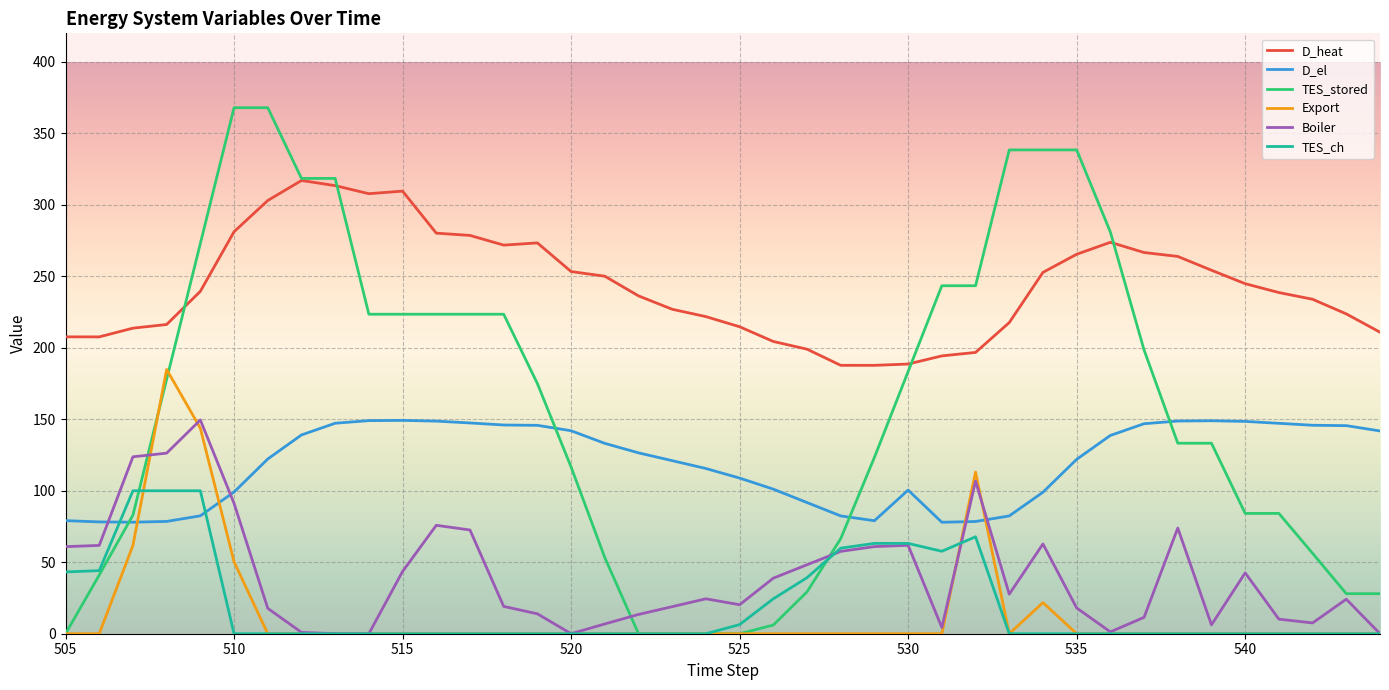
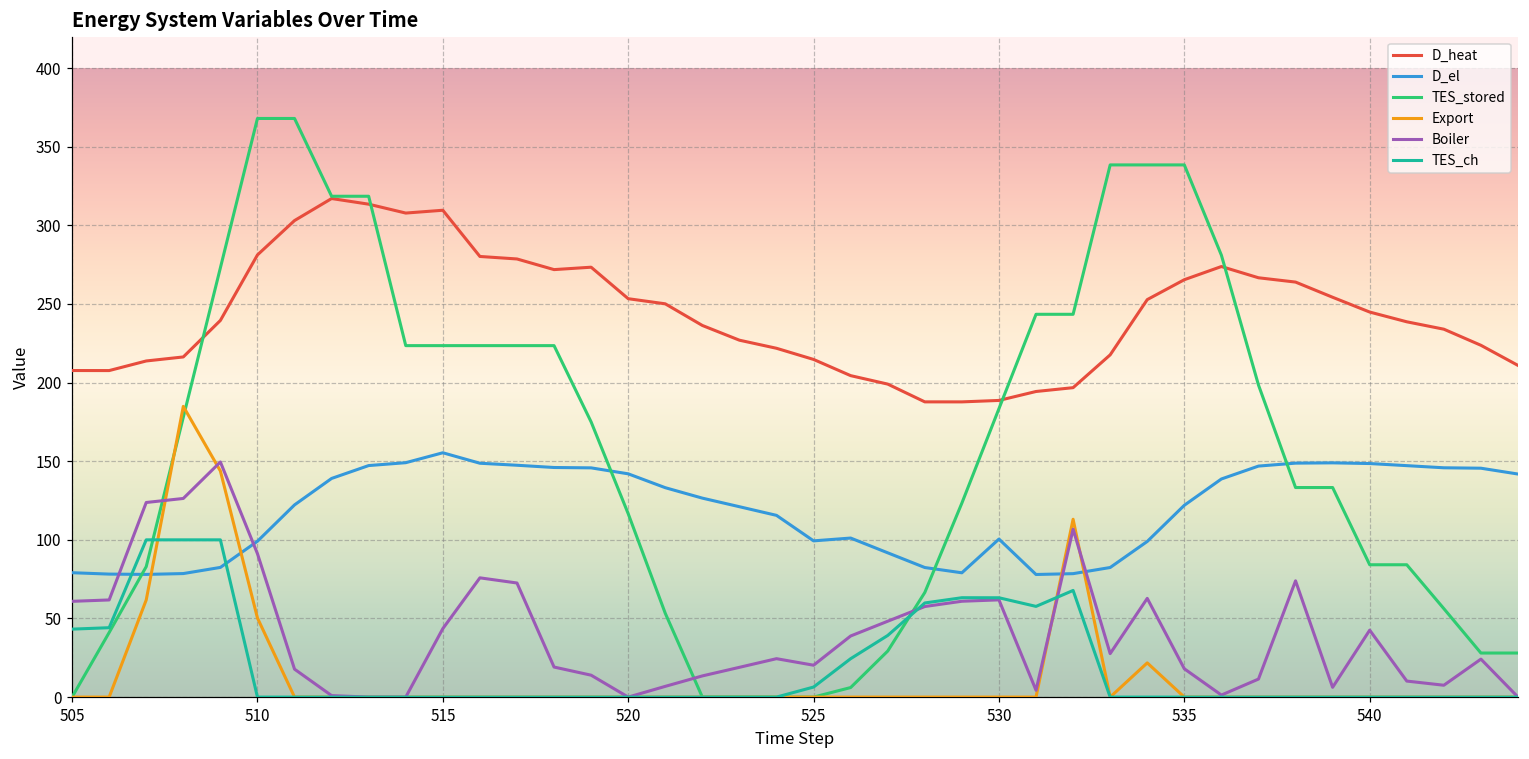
D_el, 515: 149 -> 155
D_el, 525: 109 -> 99
